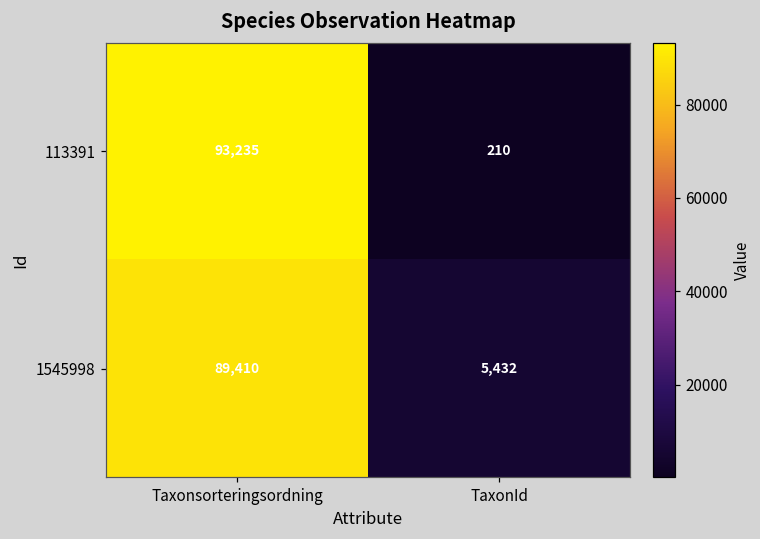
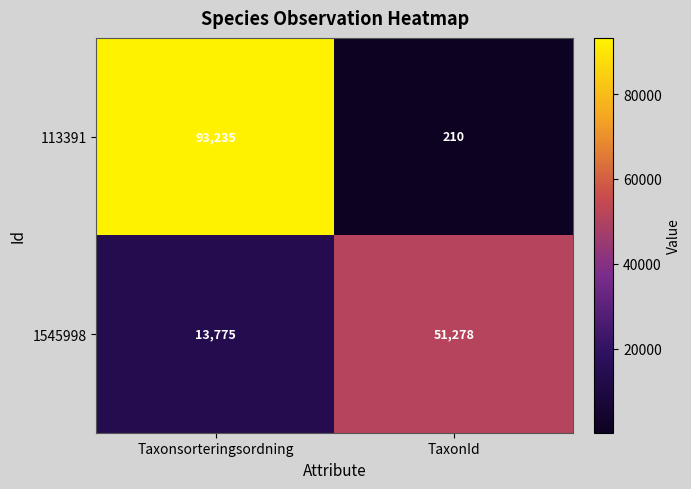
1545998, Taxonsorteringsordning: 89,410 -> 13,775
1545998, TaxonId: 5,432 -> 51,278
